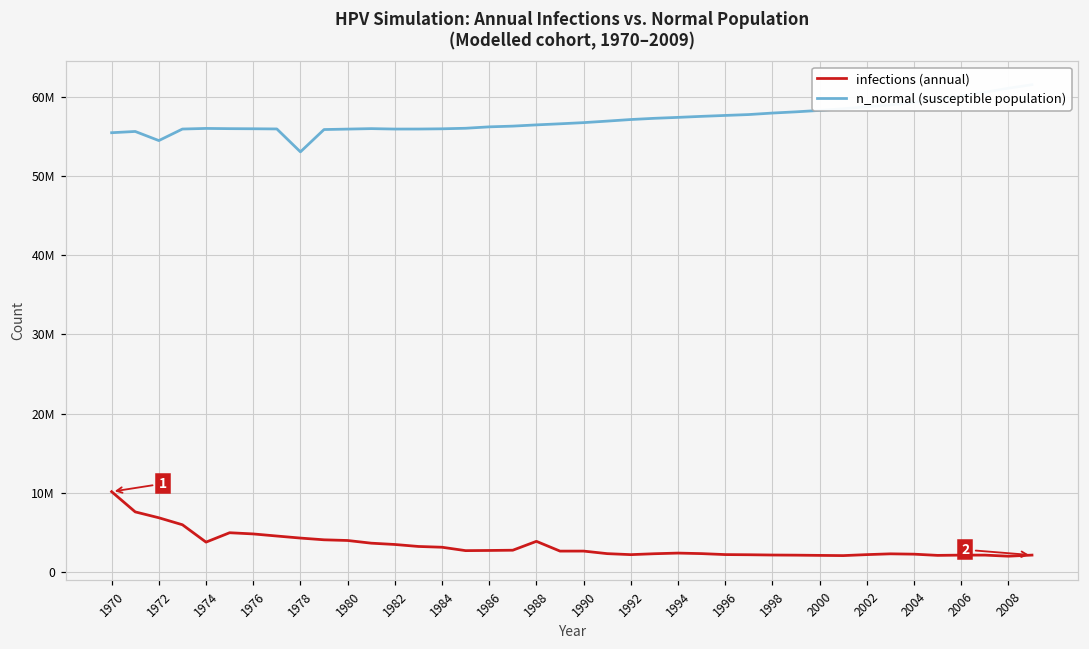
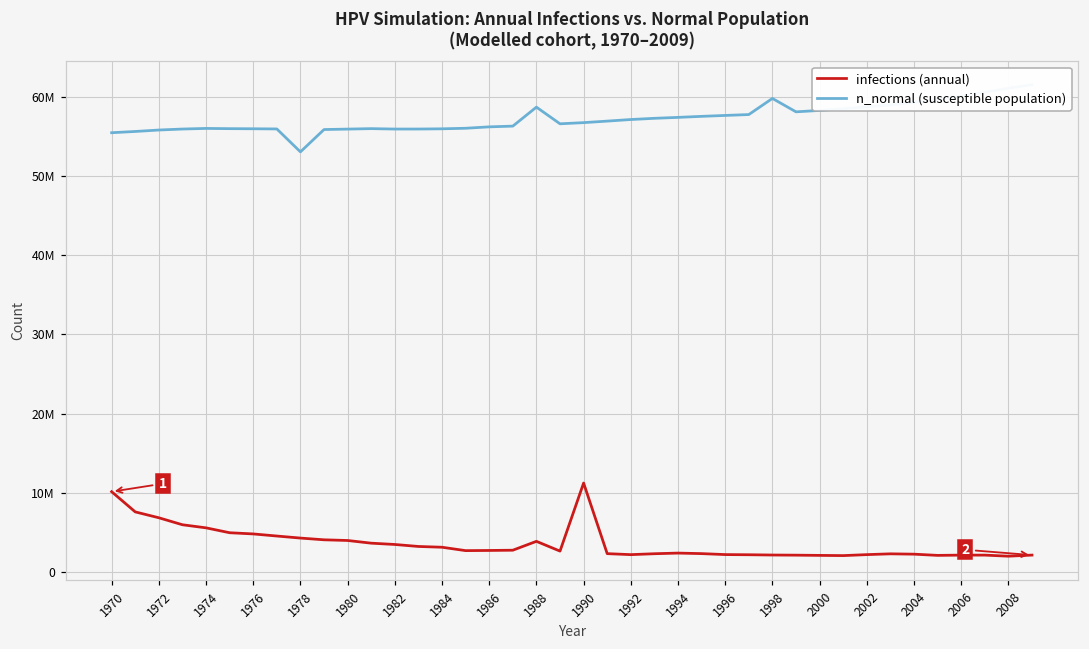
n_normal (susceptible population), 1972: 54000000 -> 56000000
infections (annual), 1974: 4000000 -> 6000000
n_normal (susceptible population), 1988: 56000000 -> 59000000
infections (annual), 1990: 3000000 -> 11000000
n_normal (susceptible population), 1998: 58000000 -> 60000000
